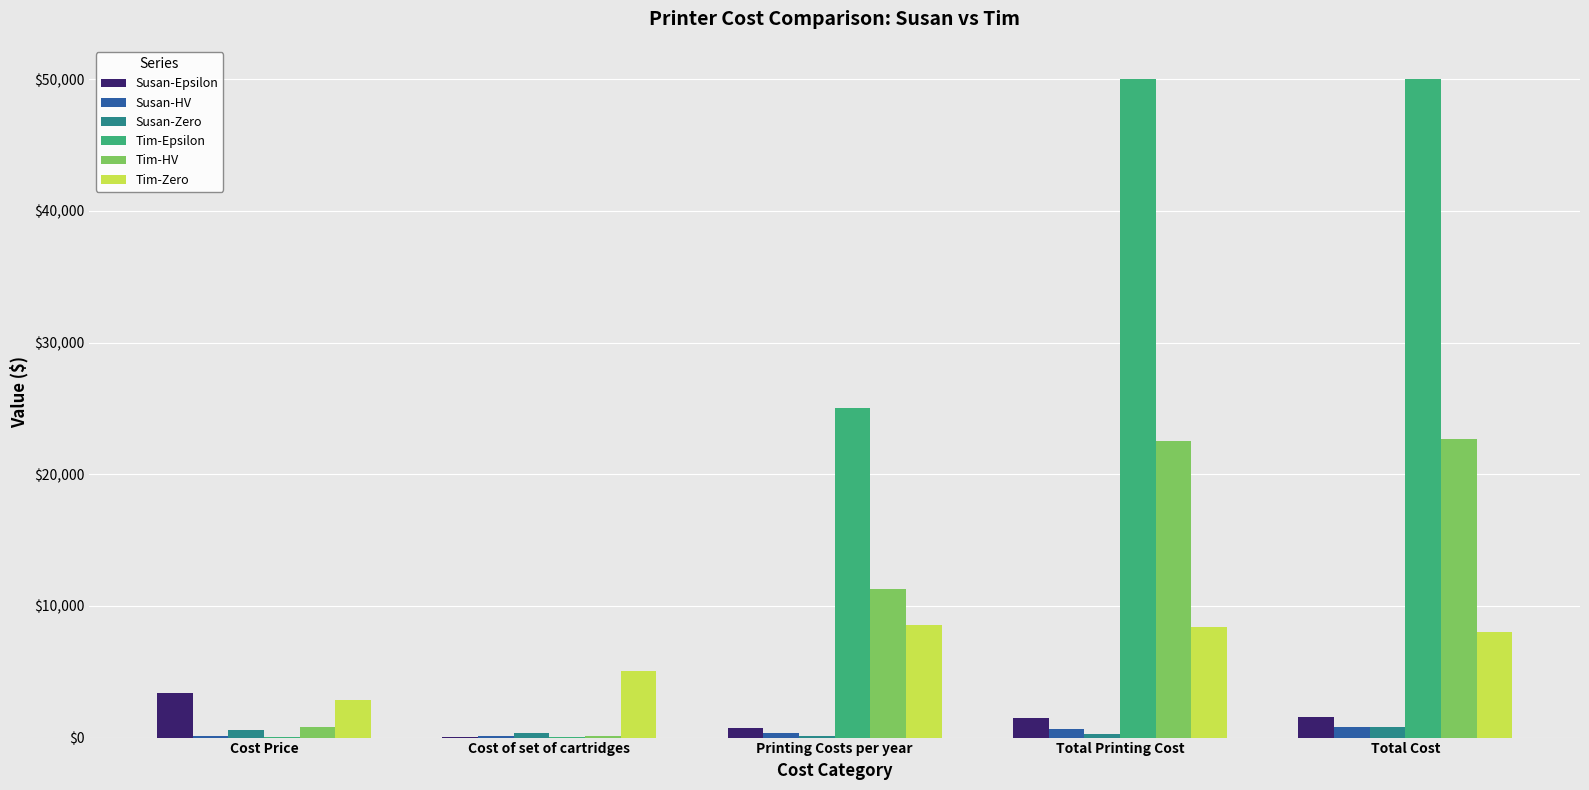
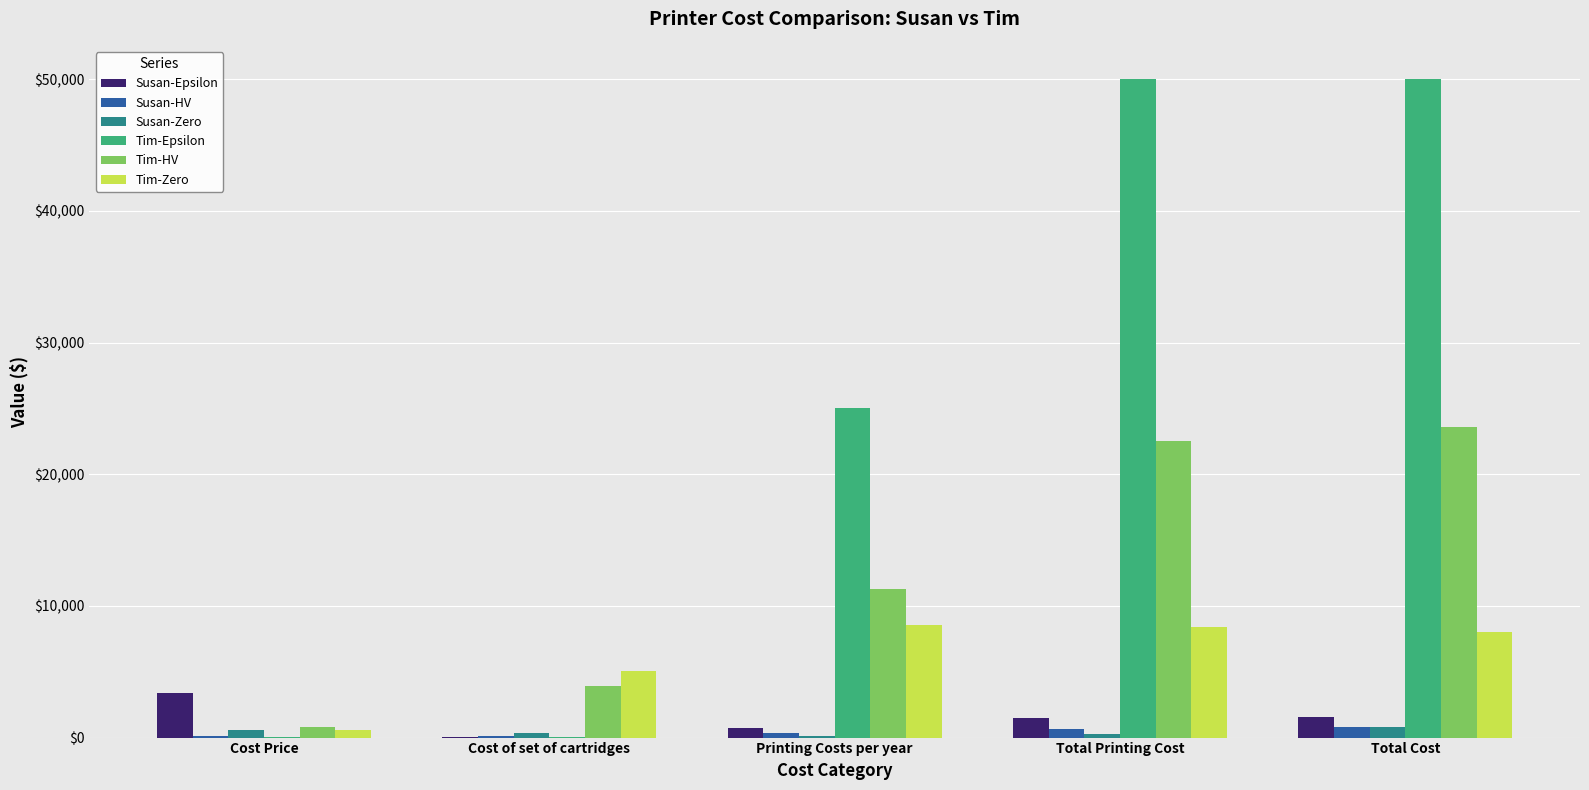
Tim-Zero, Cost Price: $2,800 -> $500
Tim-HV, Cost of set of cartridges: $100 -> $3,900
Tim-HV, Total Cost: $22,600 -> $23,600
